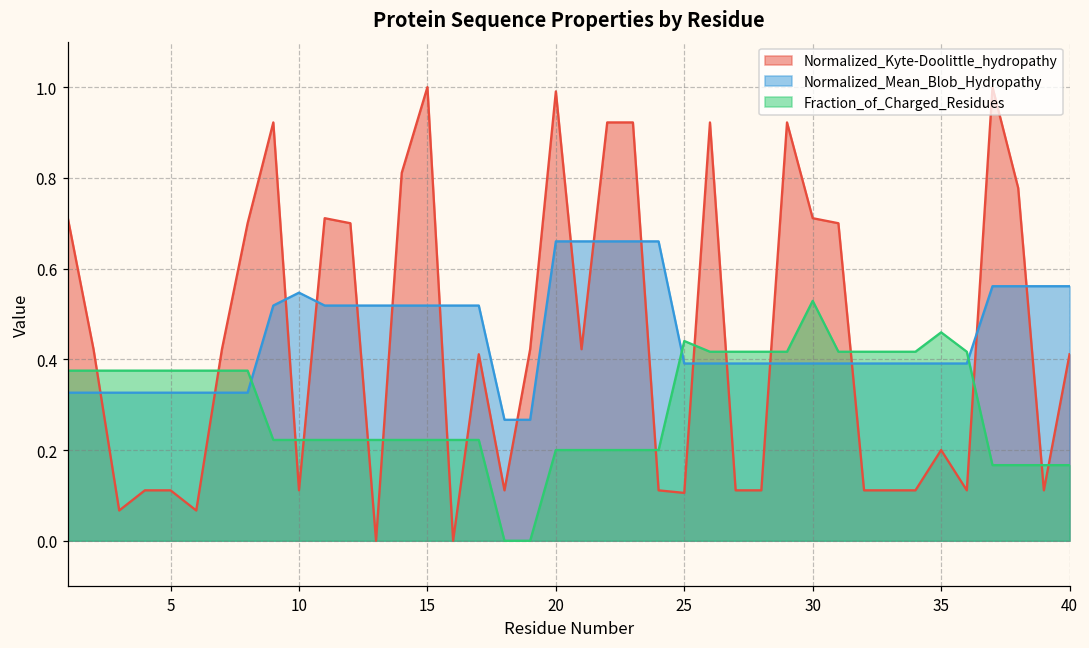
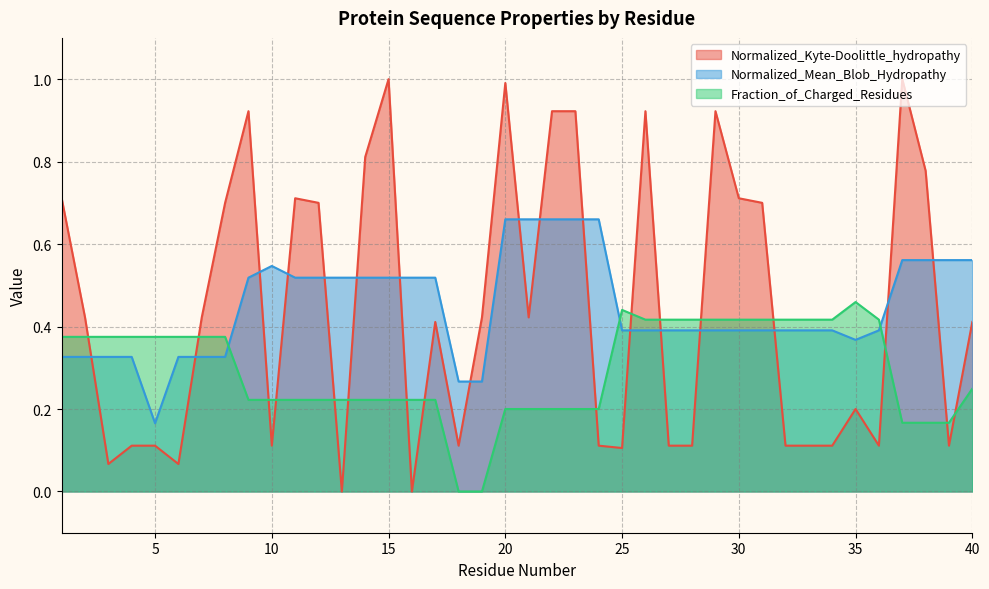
Normalized_Mean_Blob_Hydropathy, 5: 0.33 -> 0.17
Fraction_of_Charged_Residues, 30: 0.53 -> 0.42
Normalized_Mean_Blob_Hydropathy, 35: 0.39 -> 0.37
Fraction_of_Charged_Residues, 40: 0.17 -> 0.25
